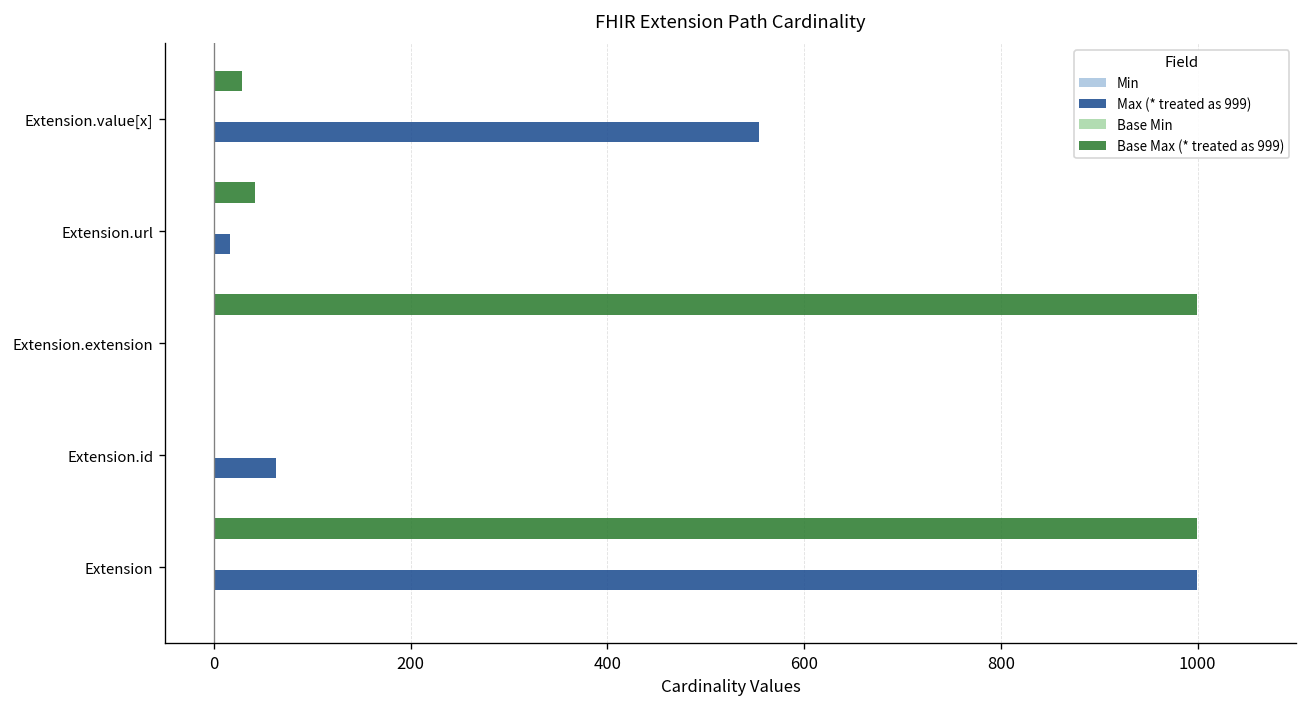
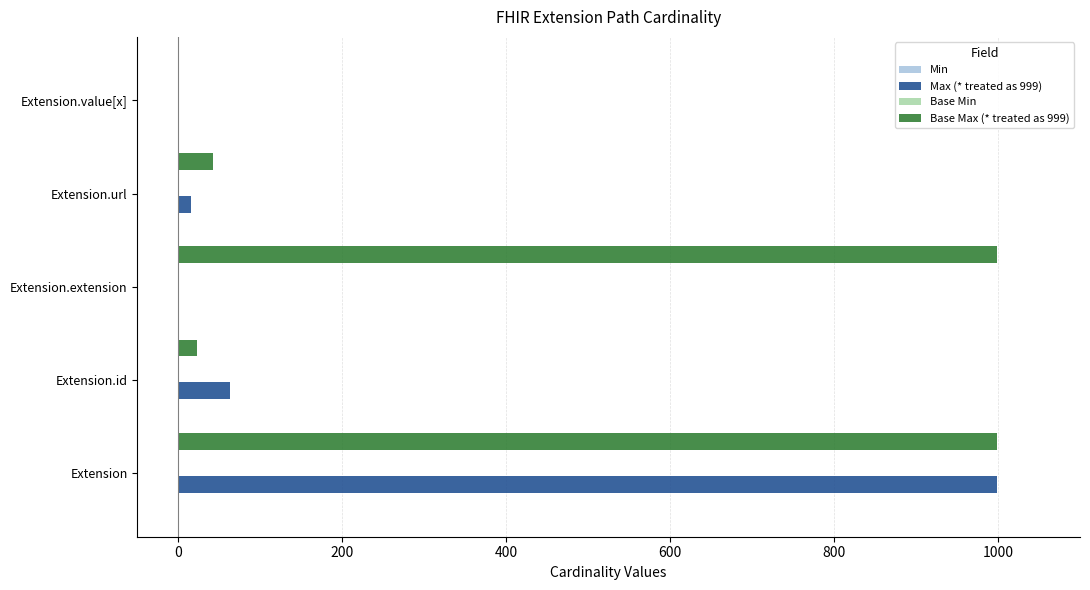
Base Max (* treated as 999), Extension.value[x]: 30 -> 0
Max (* treated as 999), Extension.value[x]: 550 -> 0
Base Max (* treated as 999), Extension.id: 0 -> 20
